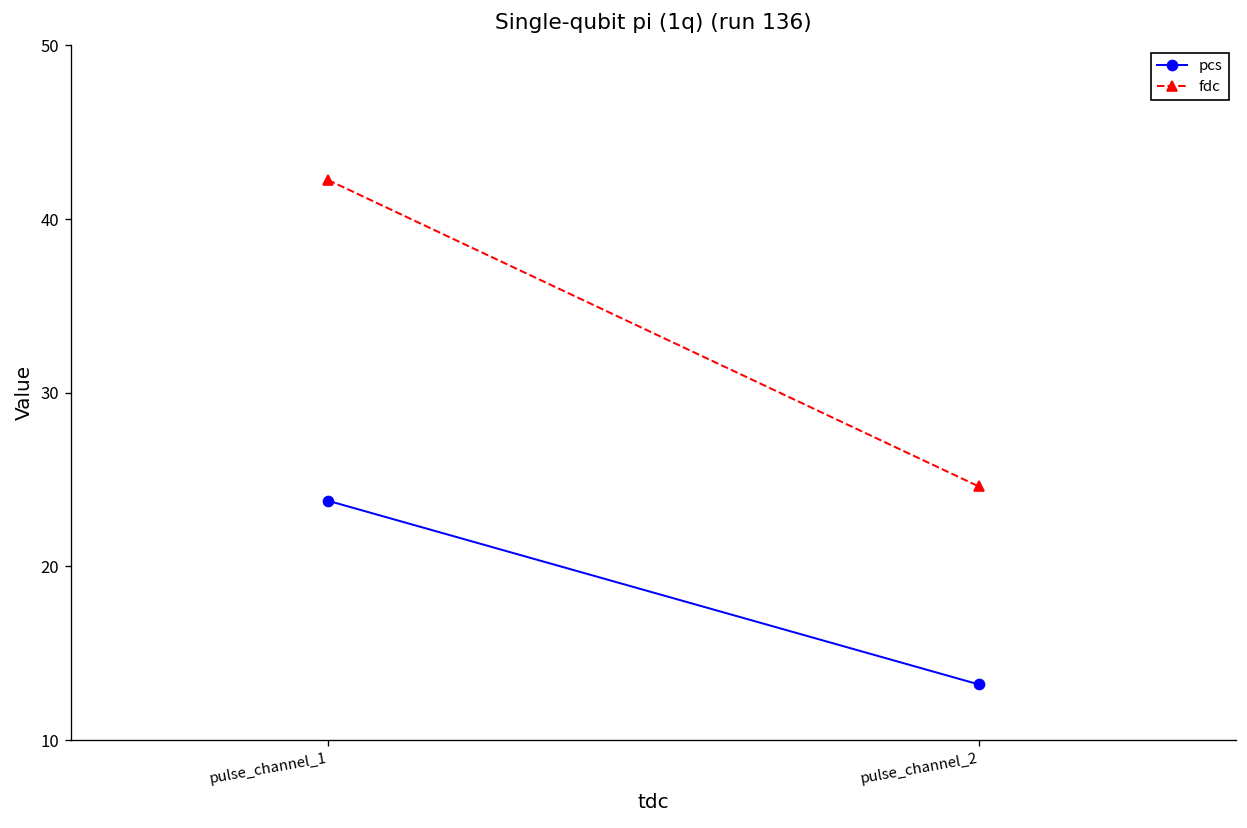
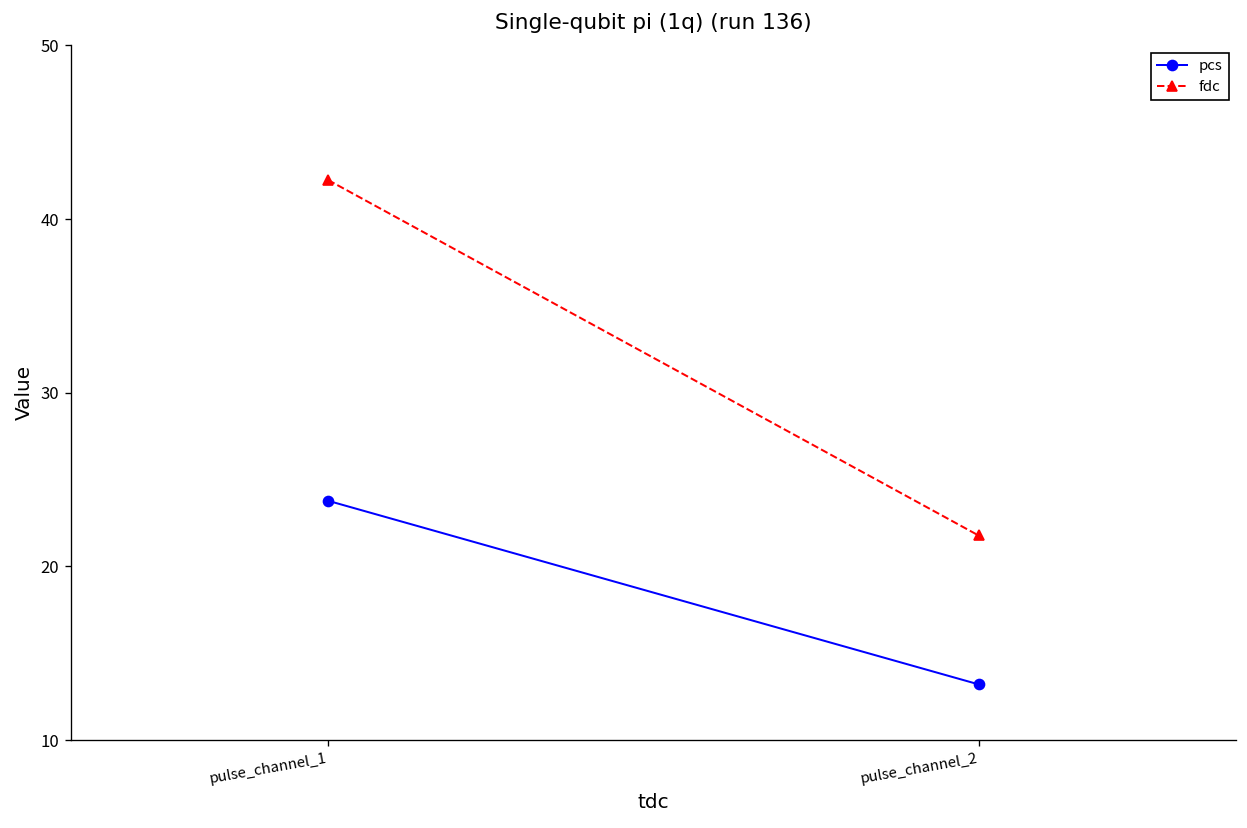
fdc, pulse_channel_2: 24.6 -> 21.8
